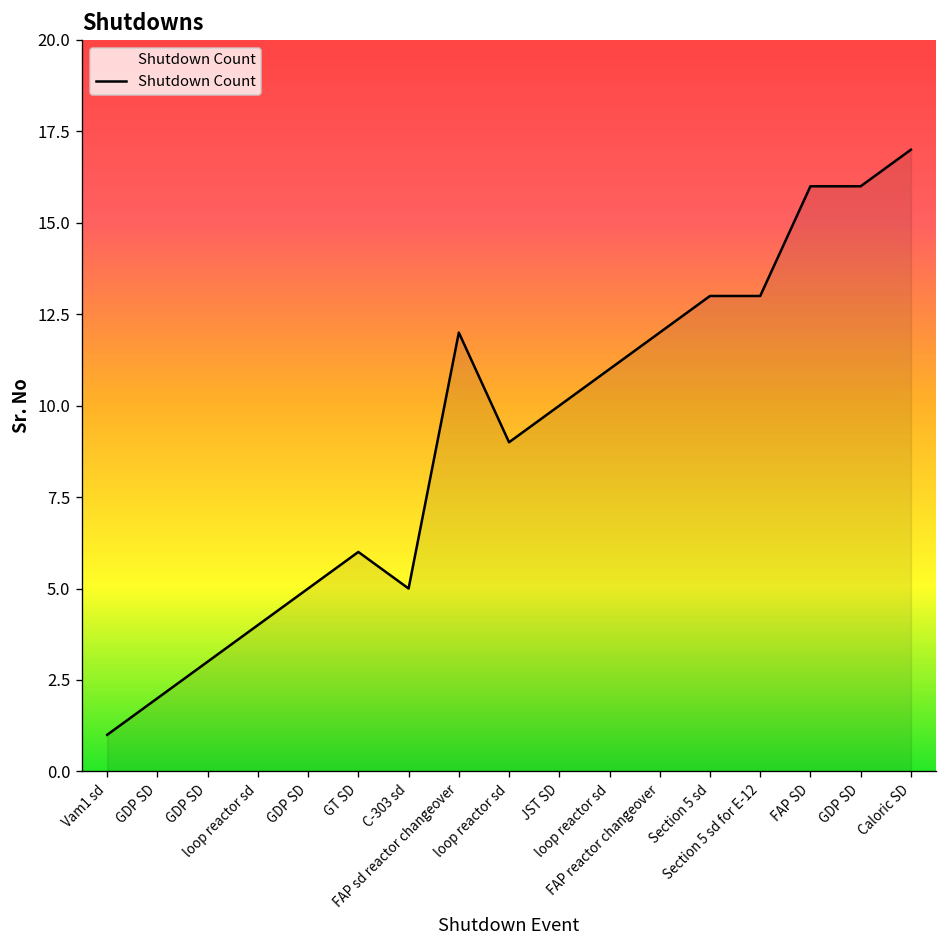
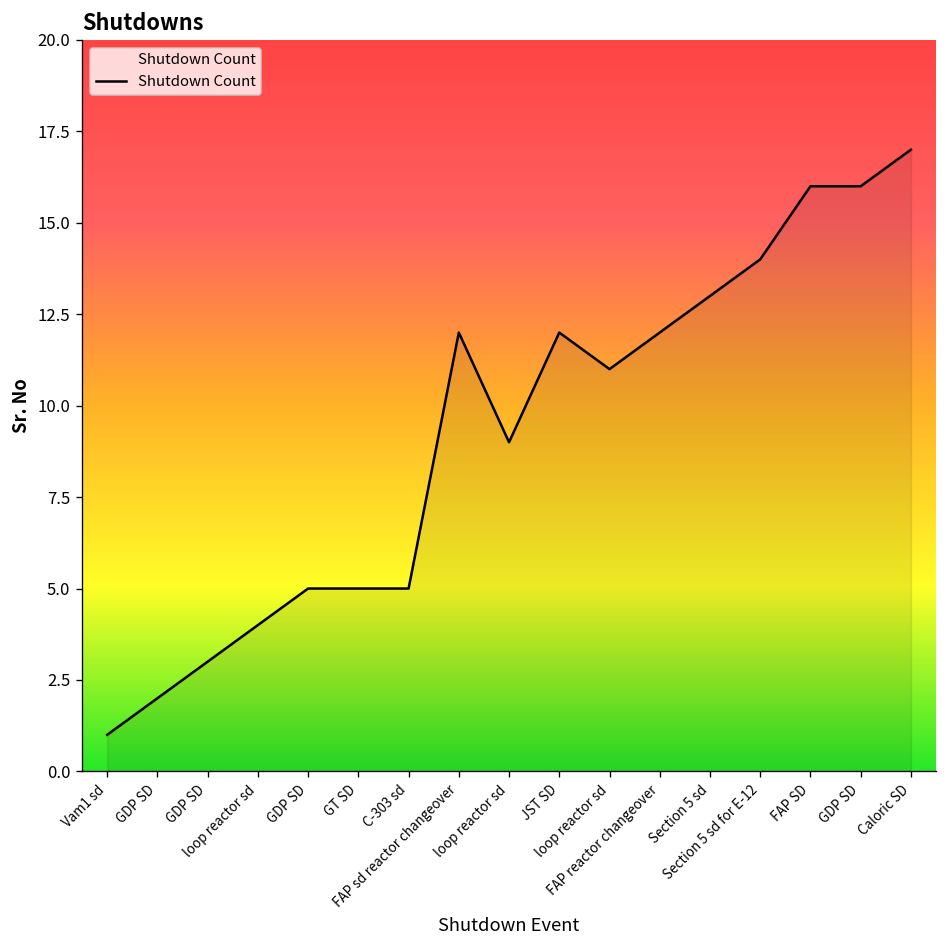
GT SD: 6 -> 5
JST SD: 10 -> 12
Section 5 sd for E-12: 13 -> 14
